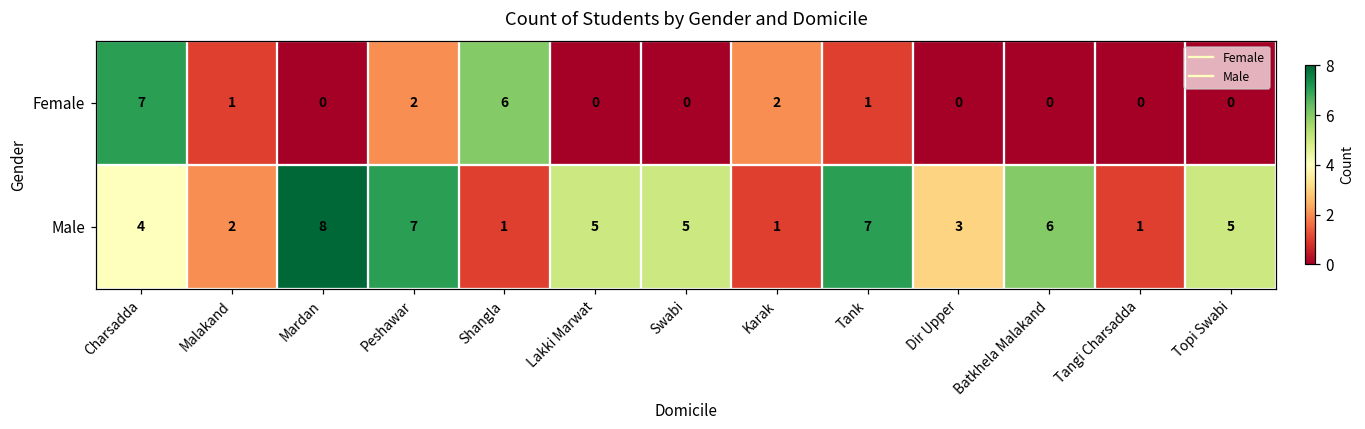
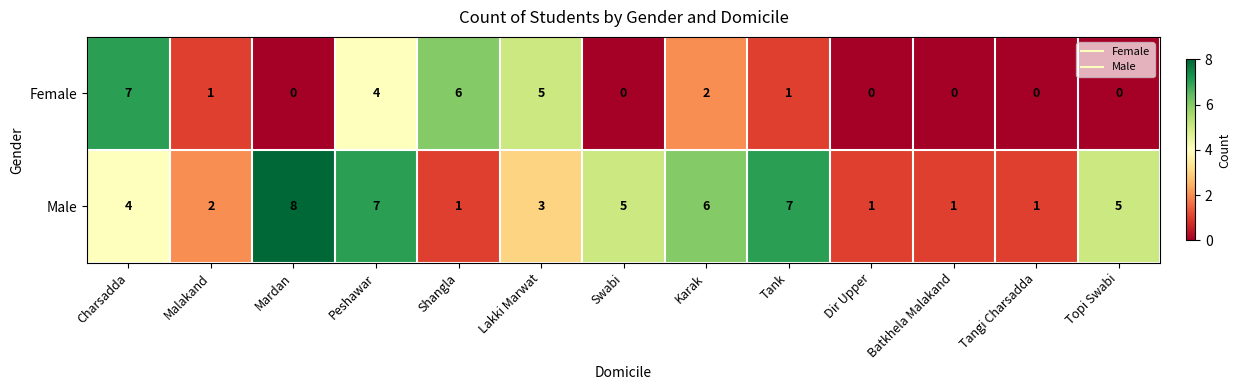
Female, Peshawar: 2 -> 4
Female, Lakki Marwat: 0 -> 5
Male, Lakki Marwat: 5 -> 3
Male, Karak: 1 -> 6
Male, Dir Upper: 3 -> 1
Male, Batkhela Malakand: 6 -> 1
